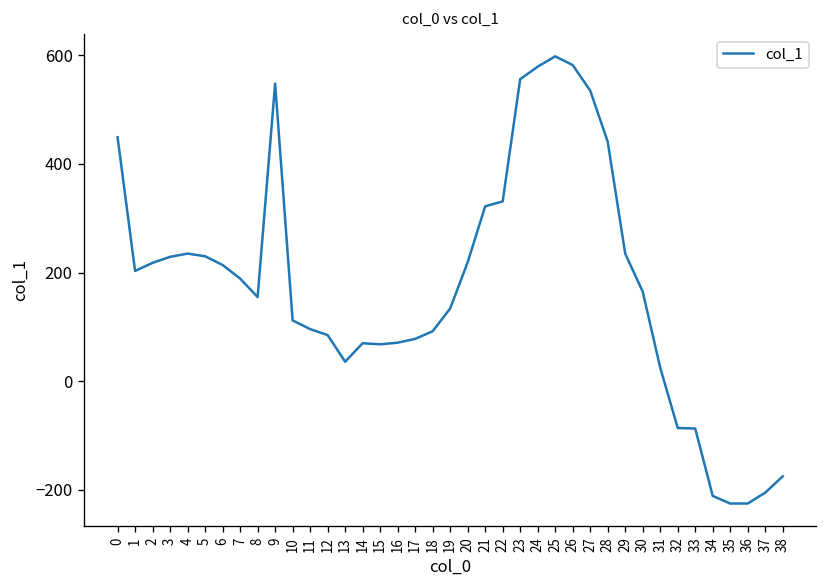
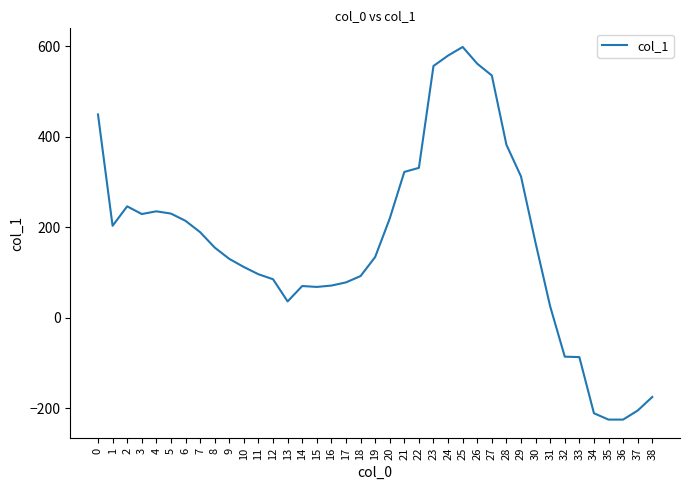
2: 220 -> 250
9: 550 -> 130
26: 580 -> 560
28: 440 -> 380
29: 240 -> 310
